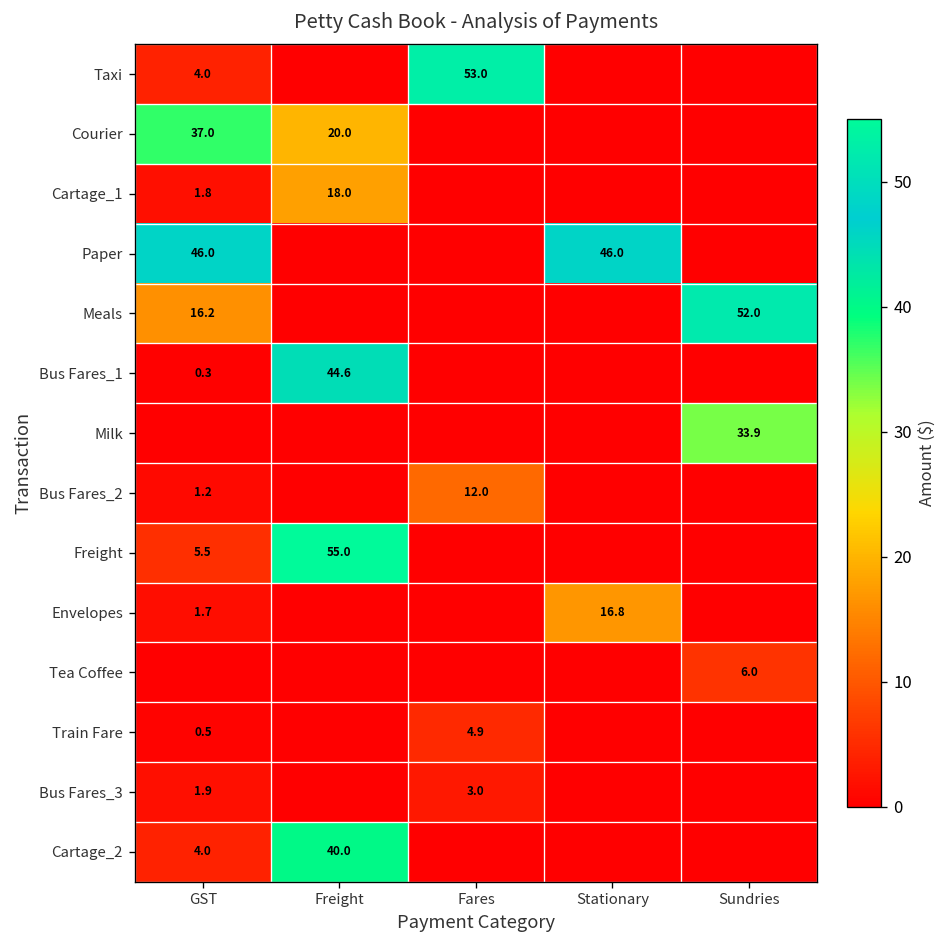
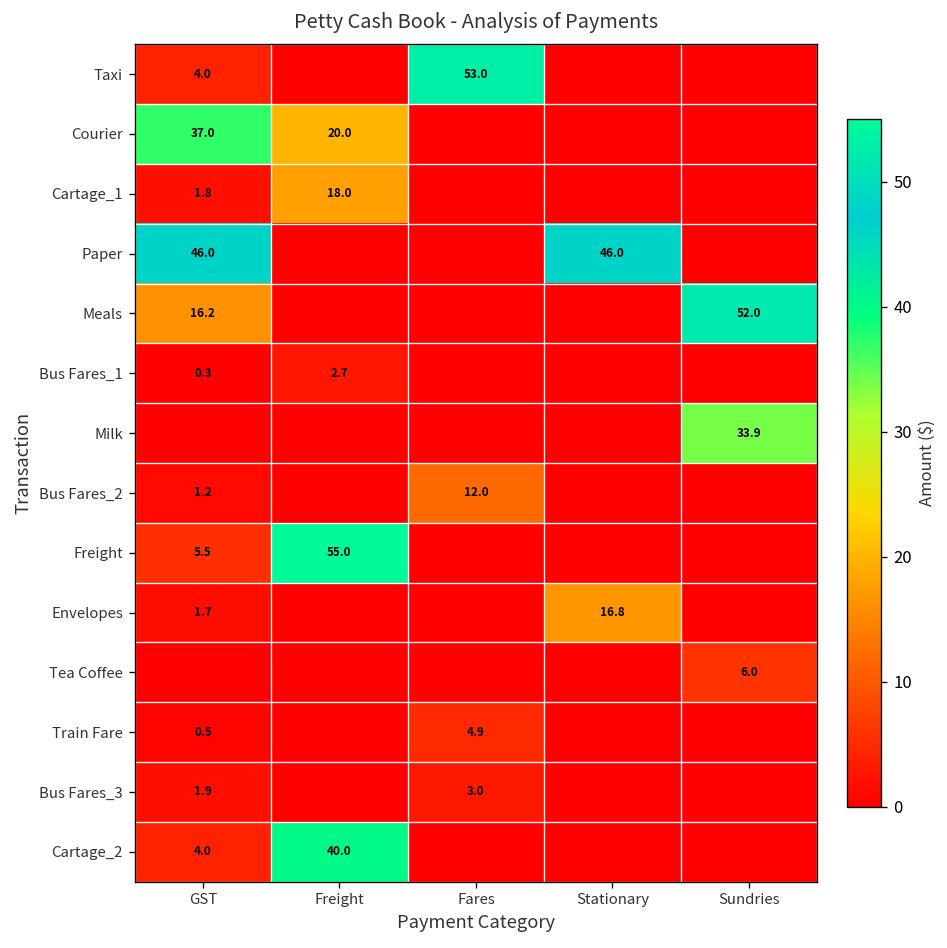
Bus Fares_1, Freight: 44.6 -> 2.7
